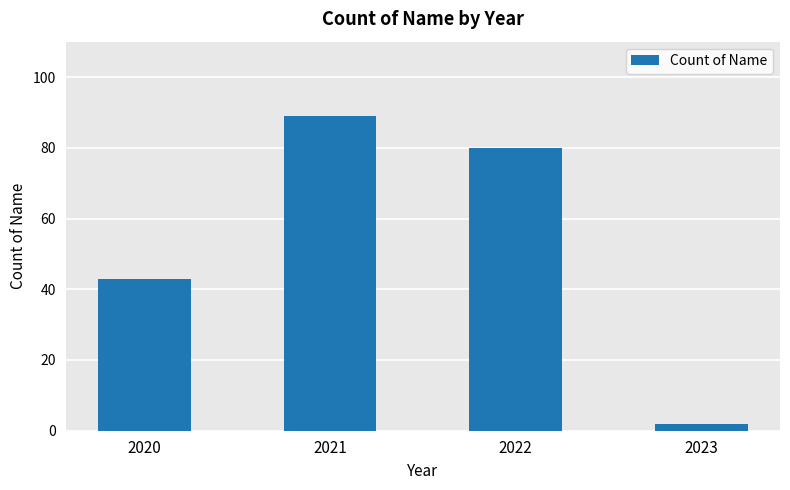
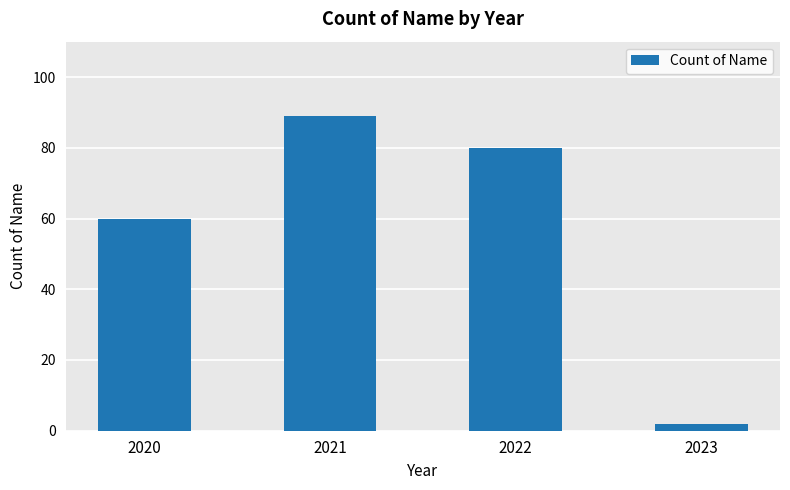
2020: 43 -> 60
